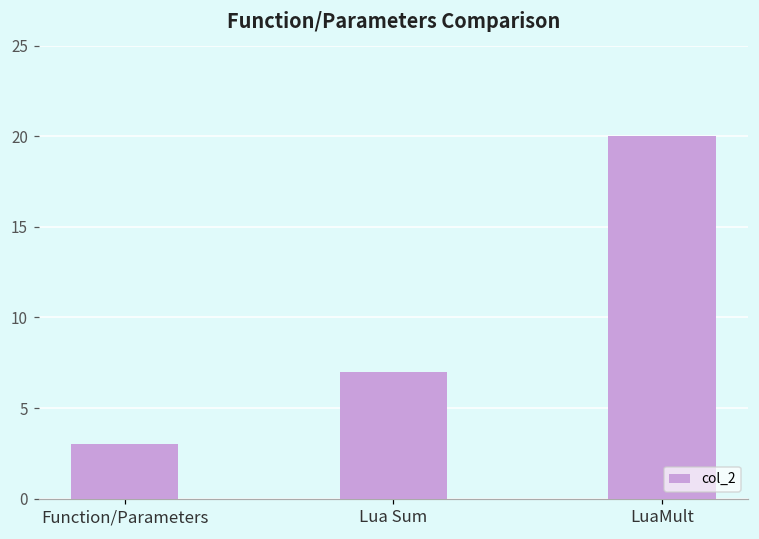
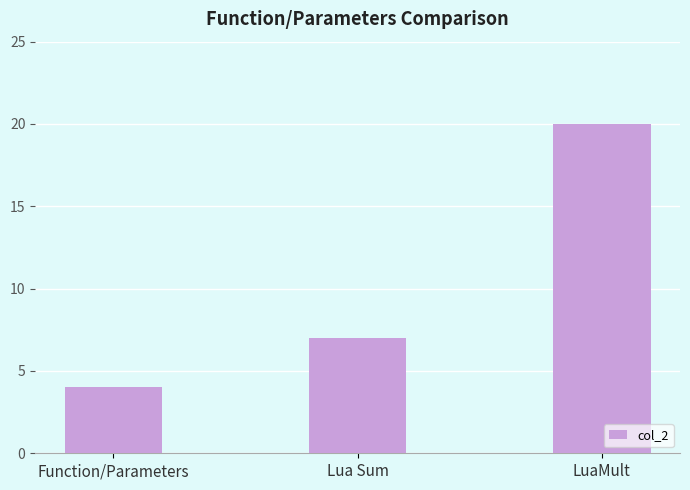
Function/Parameters: 3 -> 4
